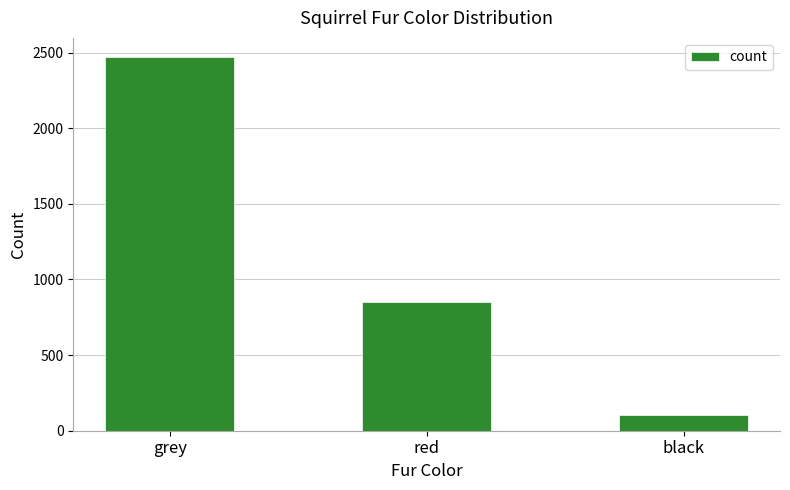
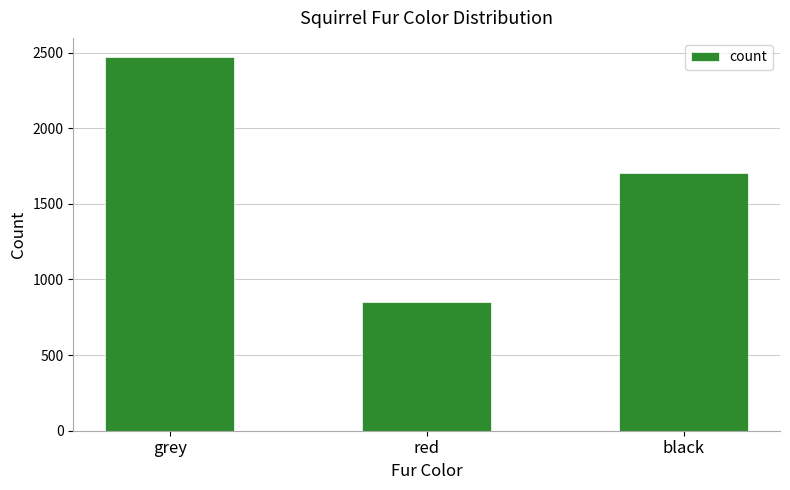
black: 100 -> 1710
